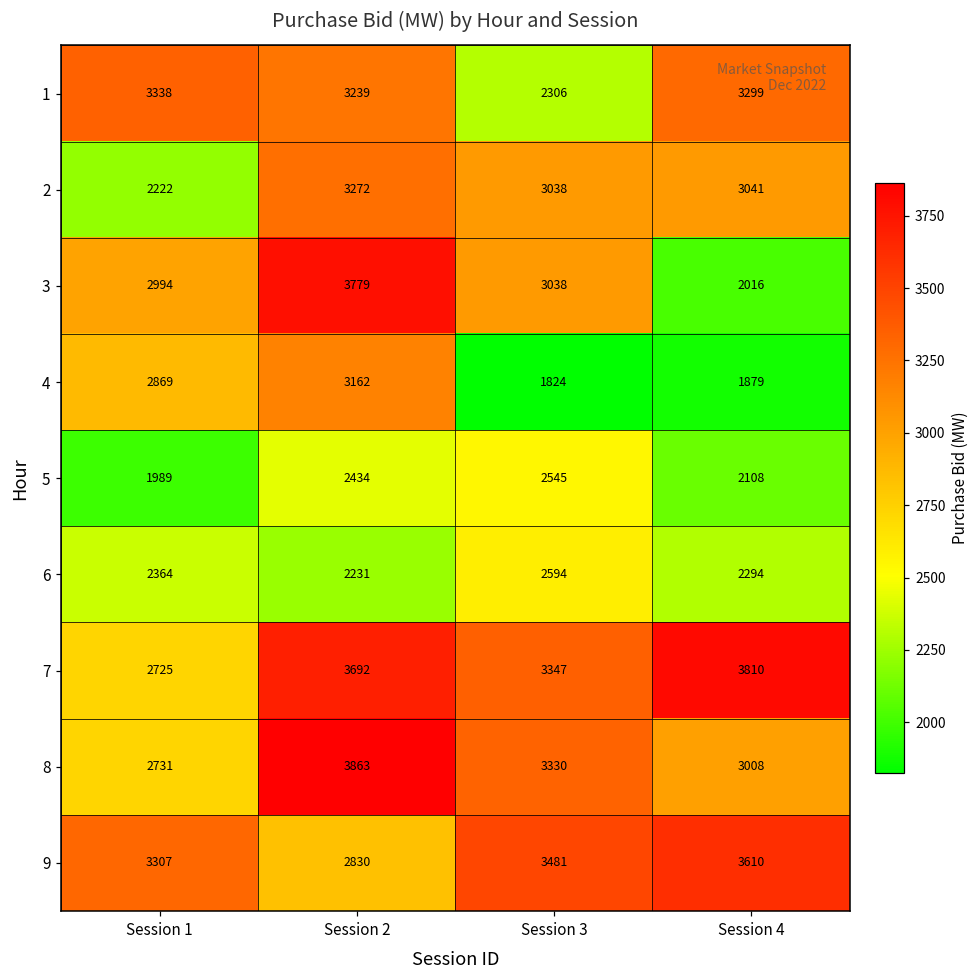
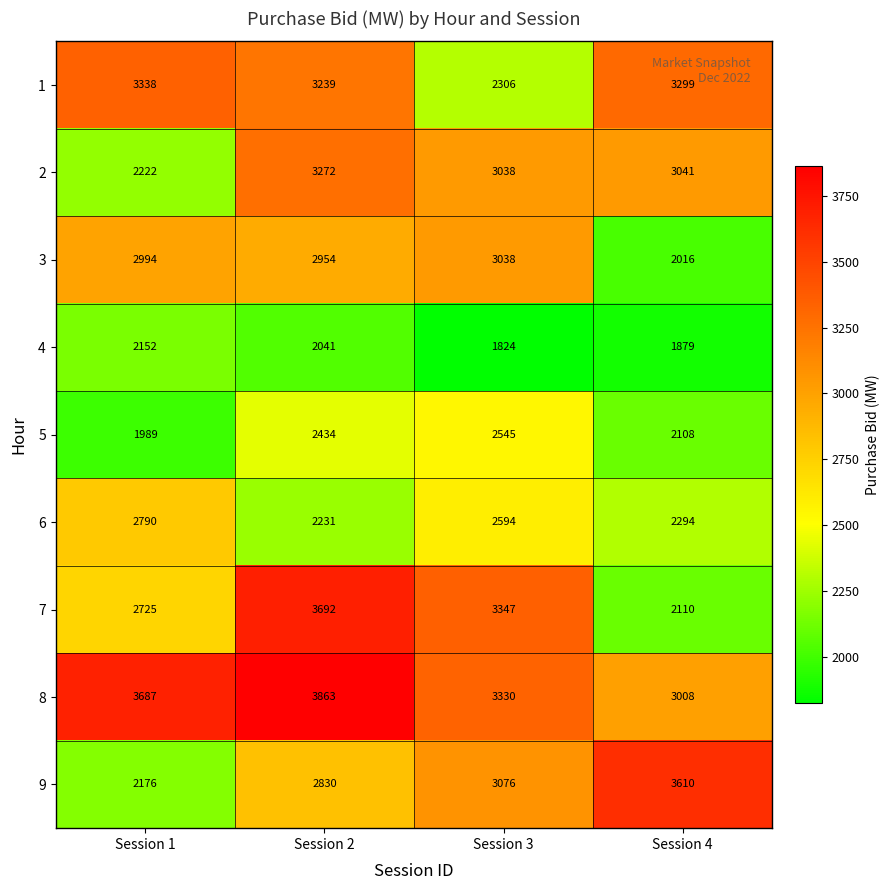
3, Session 2: 3779 -> 2954
4, Session 1: 2869 -> 2152
4, Session 2: 3162 -> 2041
6, Session 1: 2364 -> 2790
7, Session 4: 3810 -> 2110
8, Session 1: 2731 -> 3687
9, Session 1: 3307 -> 2176
9, Session 3: 3481 -> 3076
